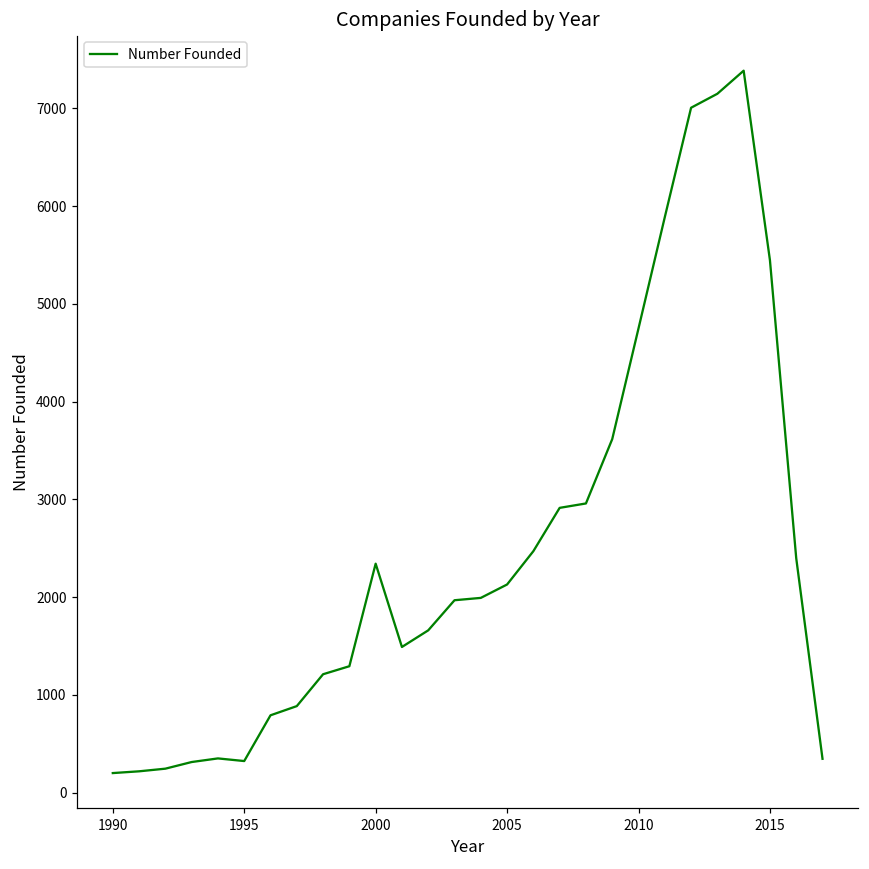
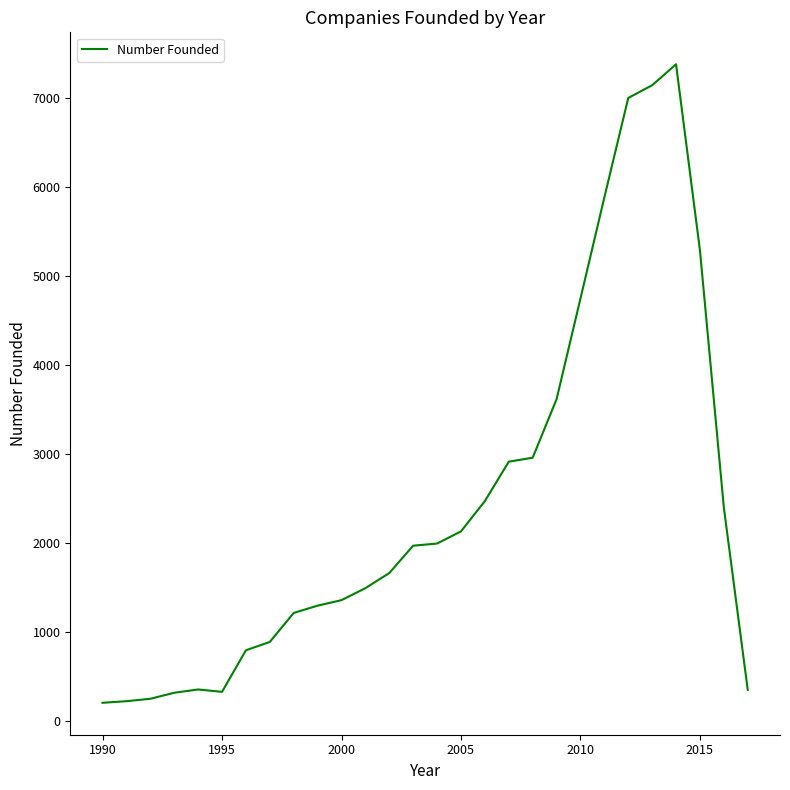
2000: 2300 -> 1400
2015: 5400 -> 5300
